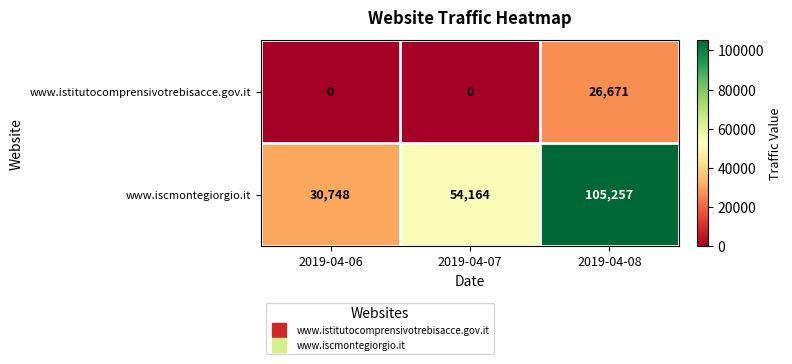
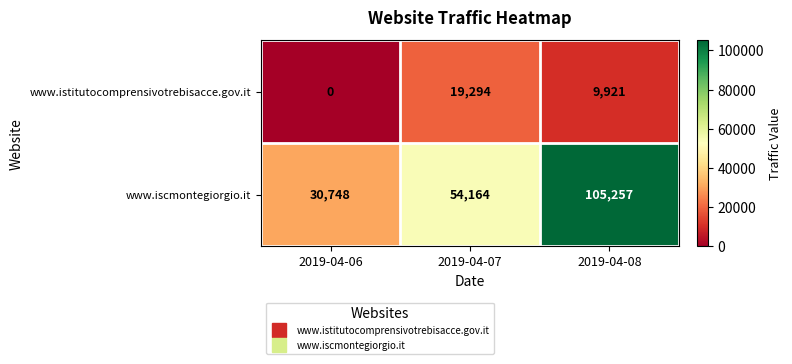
www.istitutocomprensivotrebisacce.gov.it, 2019-04-07: 0 -> 19,294
www.istitutocomprensivotrebisacce.gov.it, 2019-04-08: 26,671 -> 9,921
